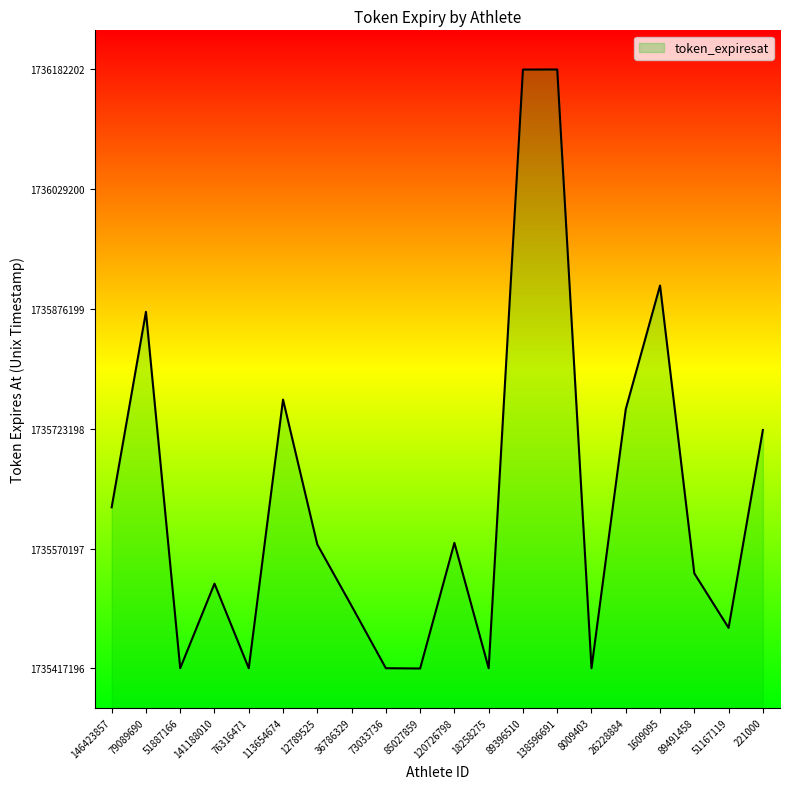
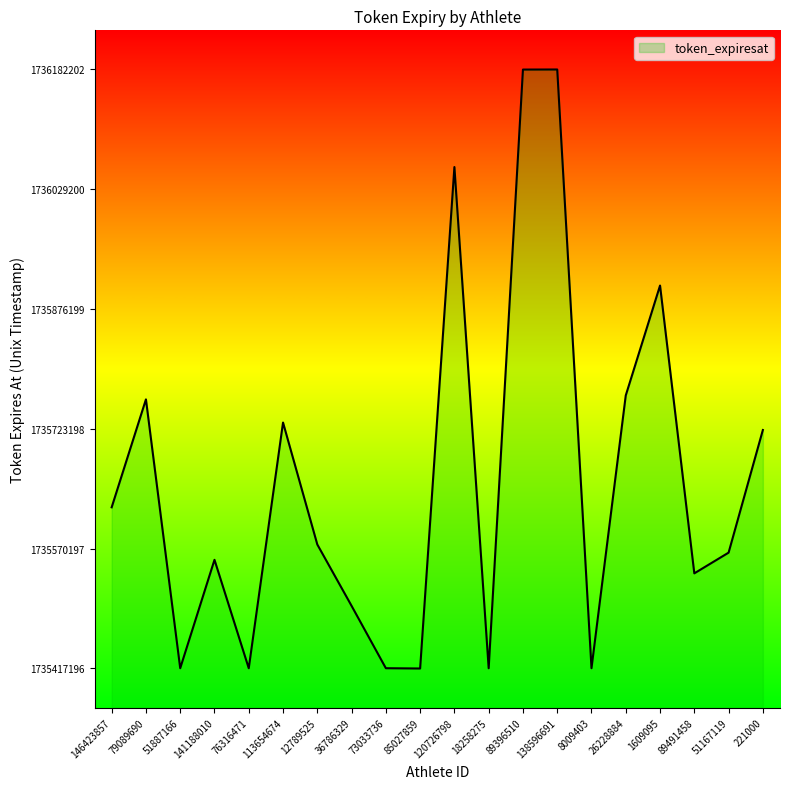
79089690: 1735870000 -> 1735760000
141188010: 1735530000 -> 1735560000
113654674: 1735760000 -> 1735730000
120726798: 1735580000 -> 1736060000
26228884: 1735750000 -> 1735770000
51167119: 1735470000 -> 1735570000
